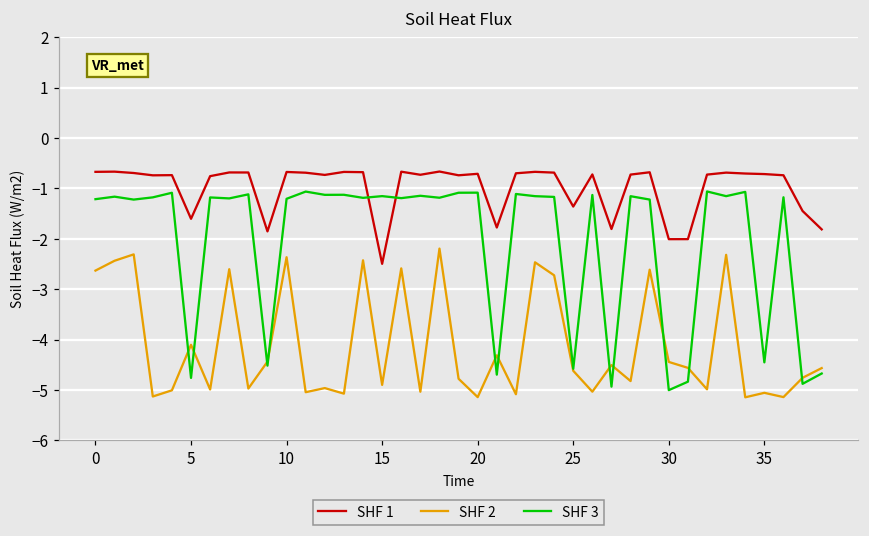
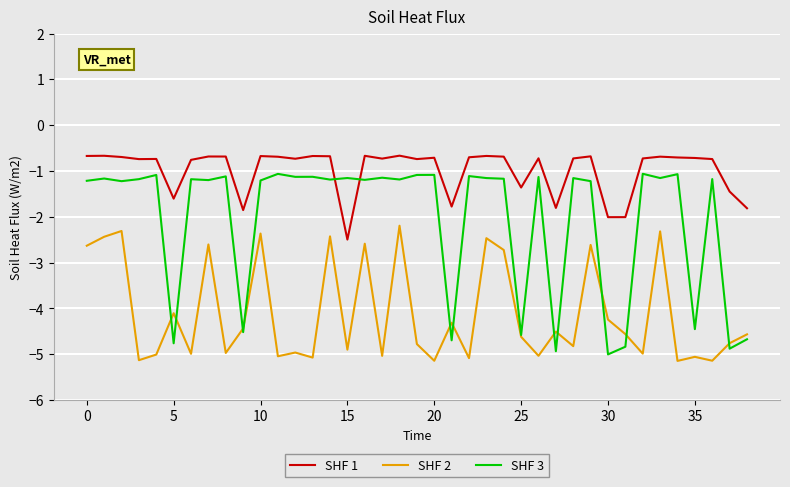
SHF 2, 30: -4.4 -> -4.2
